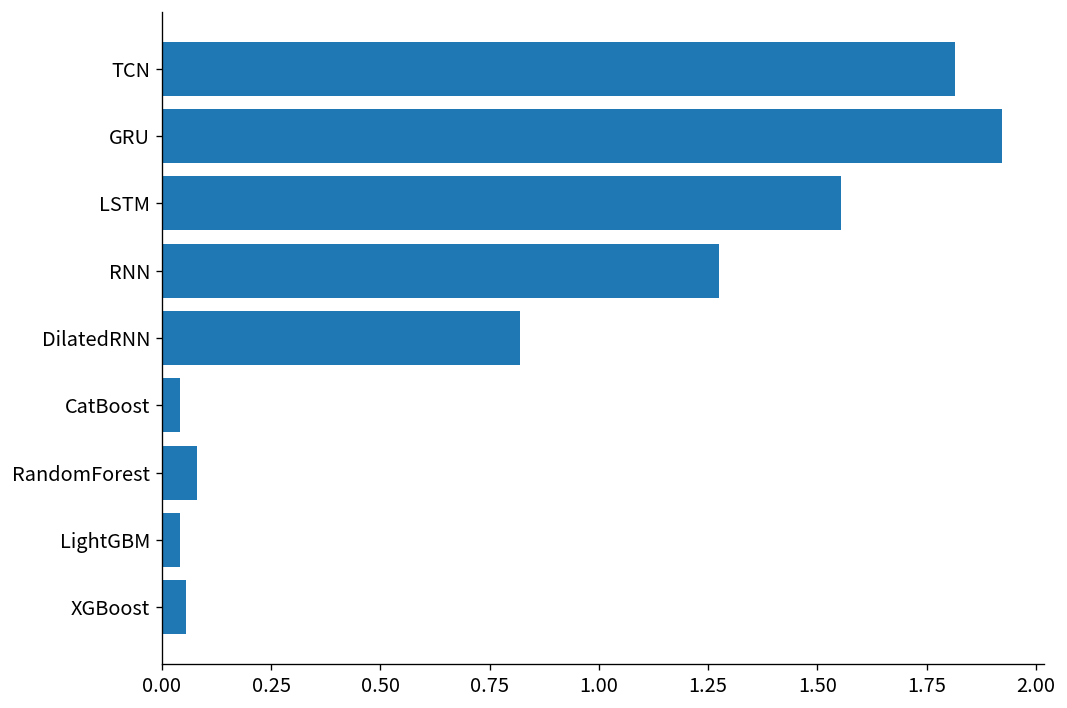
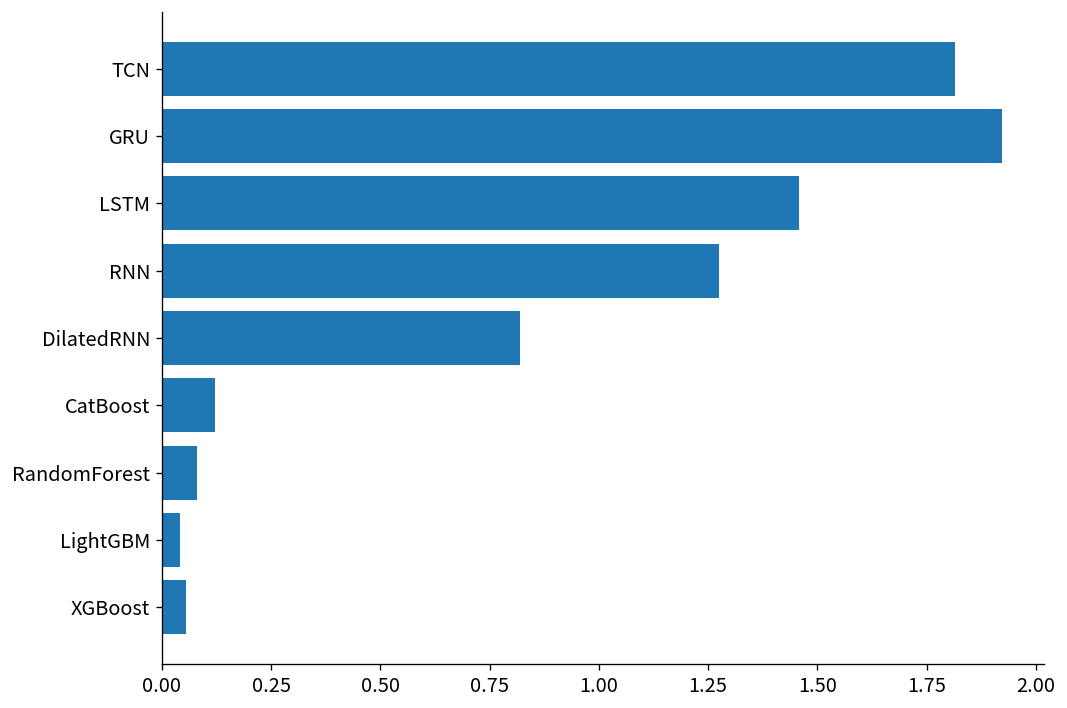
LSTM: 1.55 -> 1.46
CatBoost: 0.04 -> 0.12
